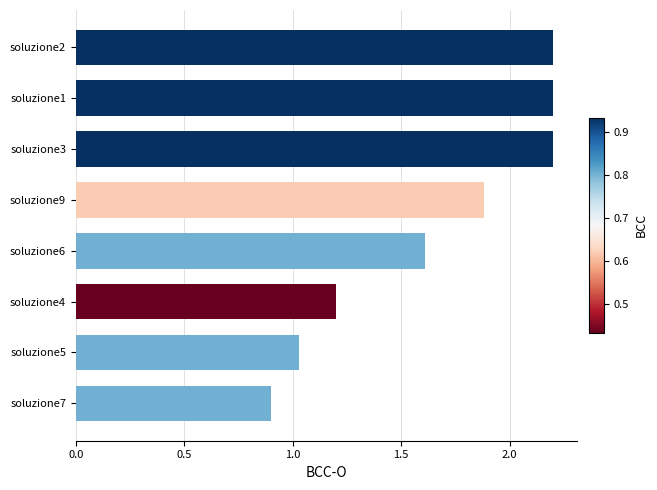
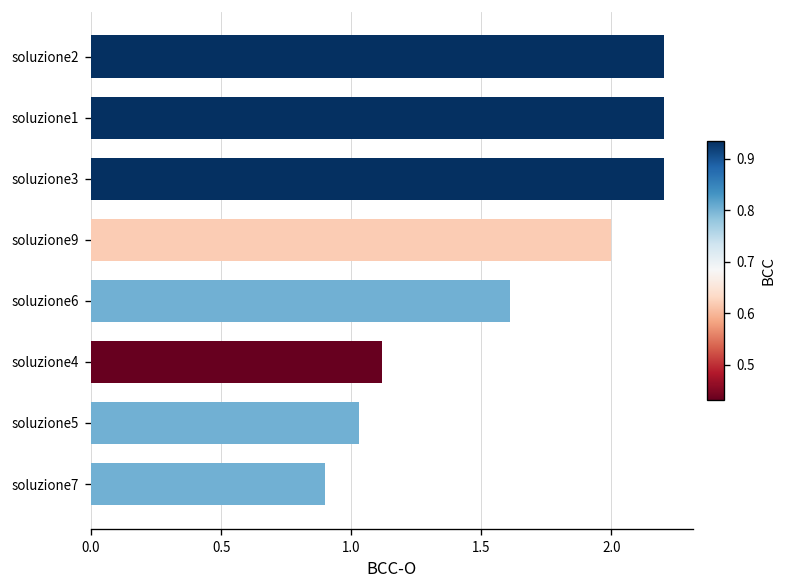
soluzione9: 1.88 -> 2.00
soluzione4: 1.20 -> 1.12
